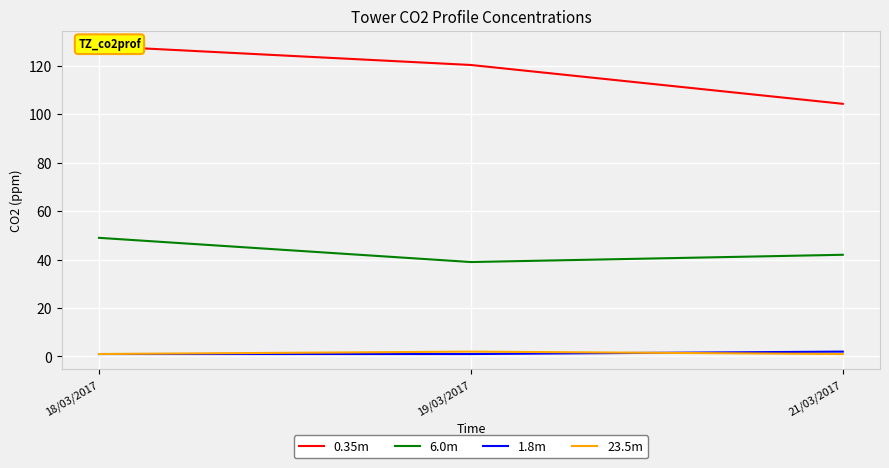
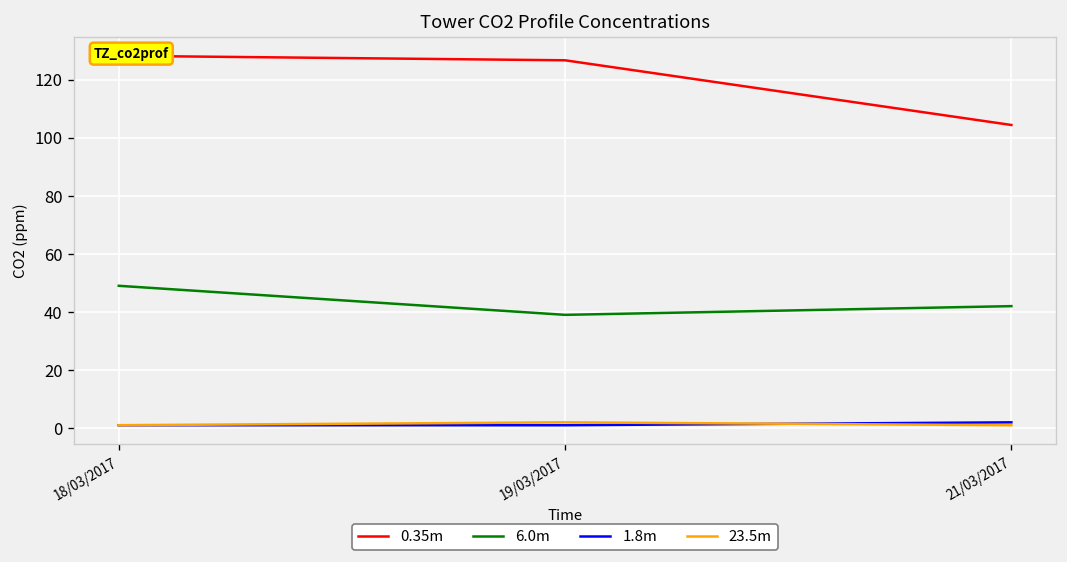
0.35m, 19/03/2017: 120 -> 127
